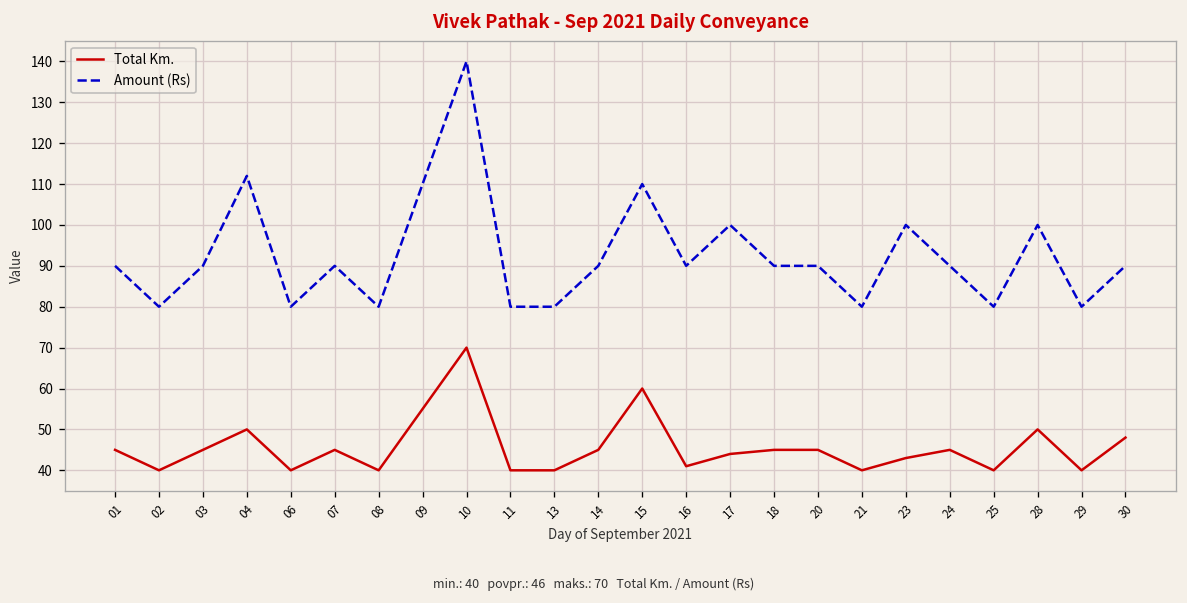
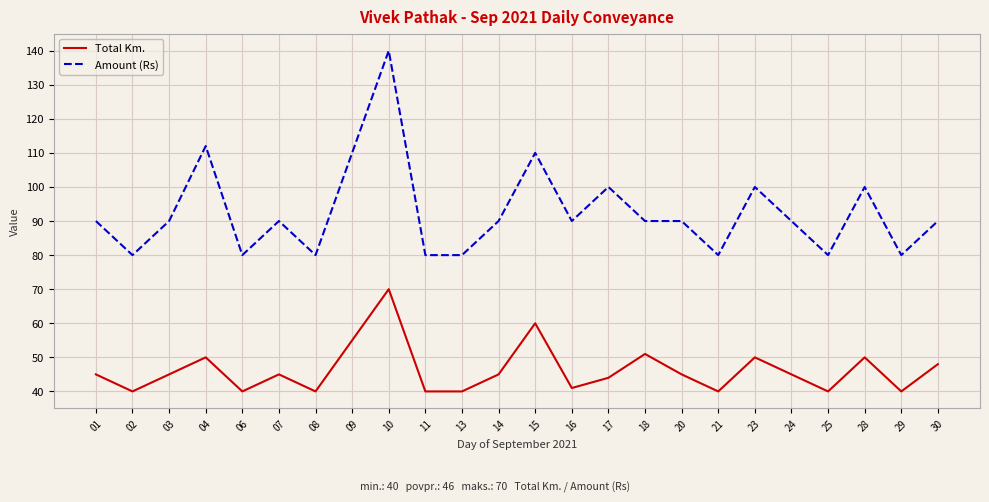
Total Km., 18: 45 -> 51
Total Km., 23: 43 -> 50
